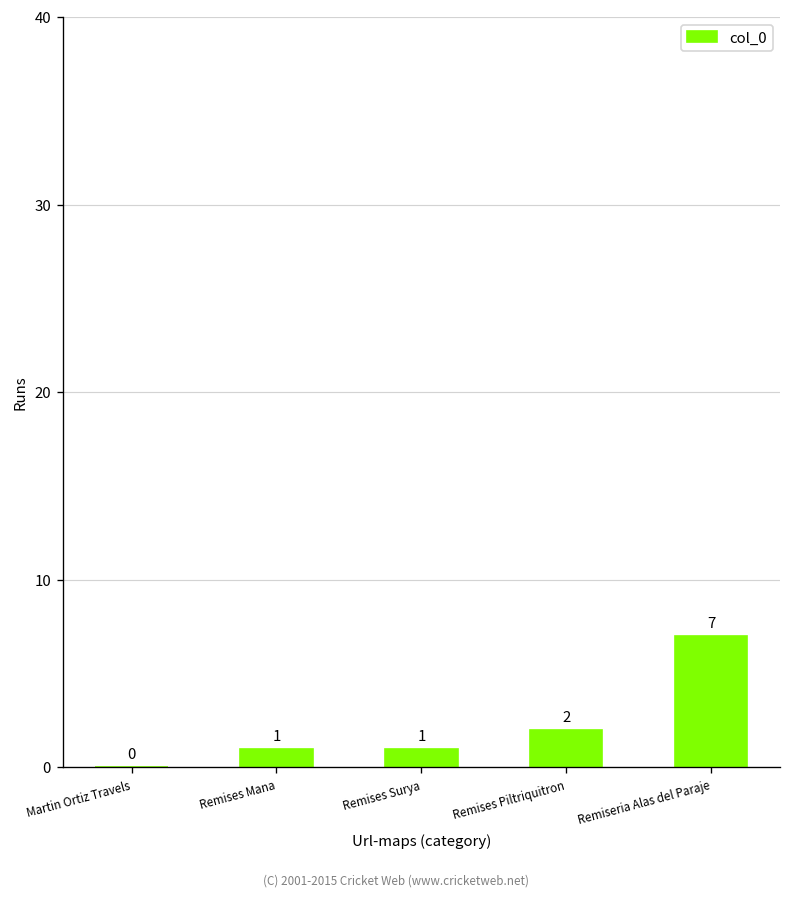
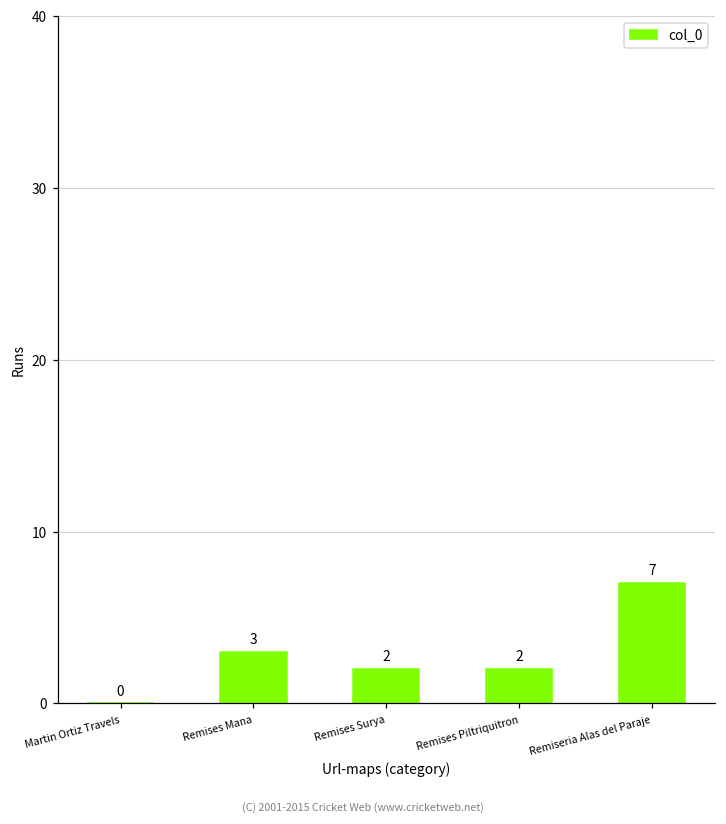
Remises Mana: 1 -> 3
Remises Surya: 1 -> 2
